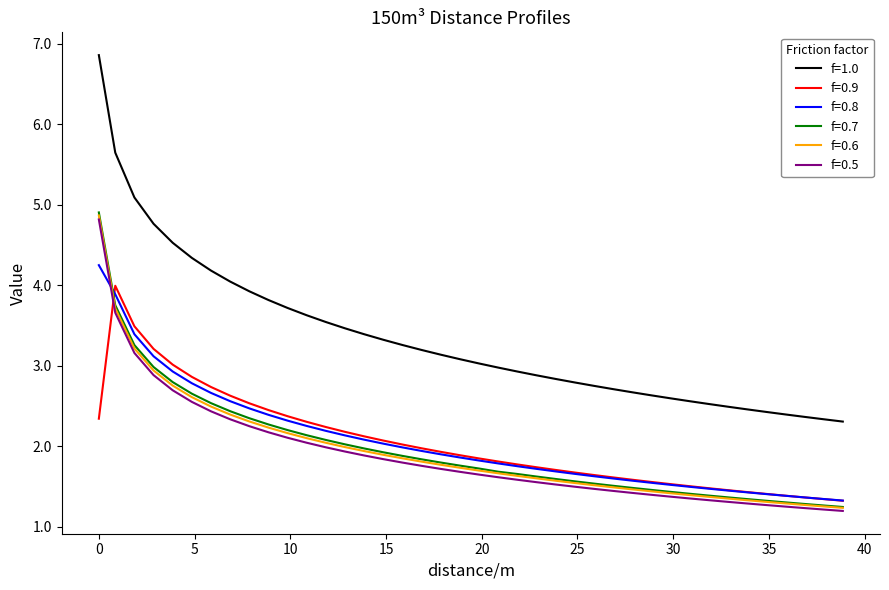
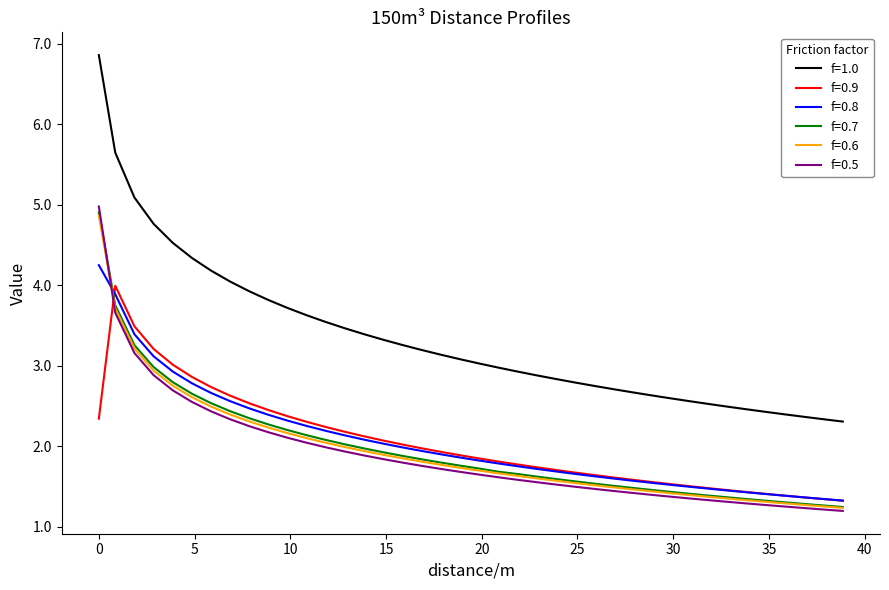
f=0.5, 0: 4.8 -> 5.0
